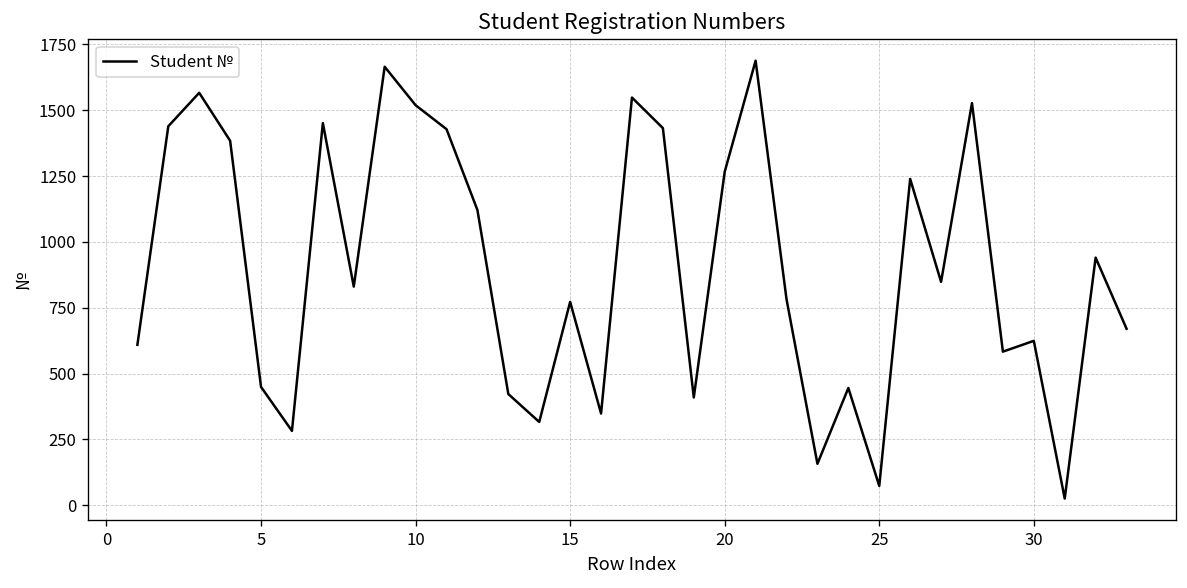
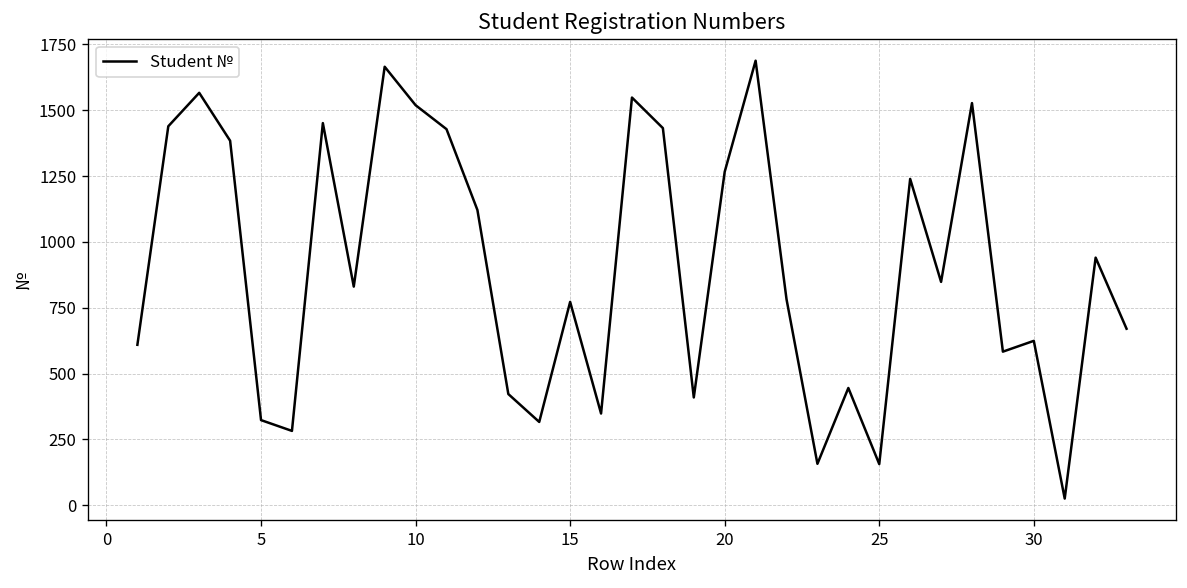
5: 450 -> 320
25: 70 -> 160
